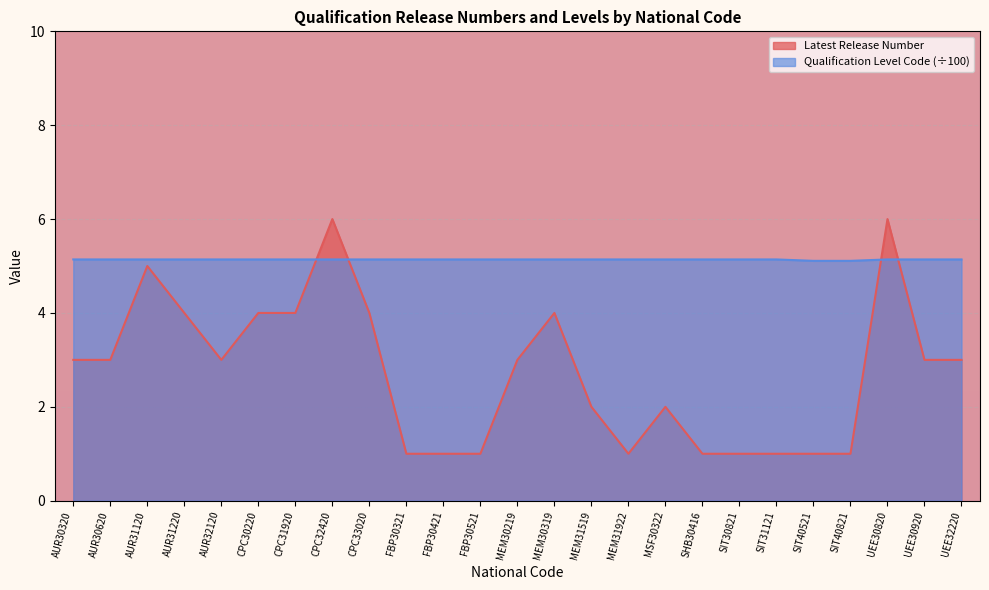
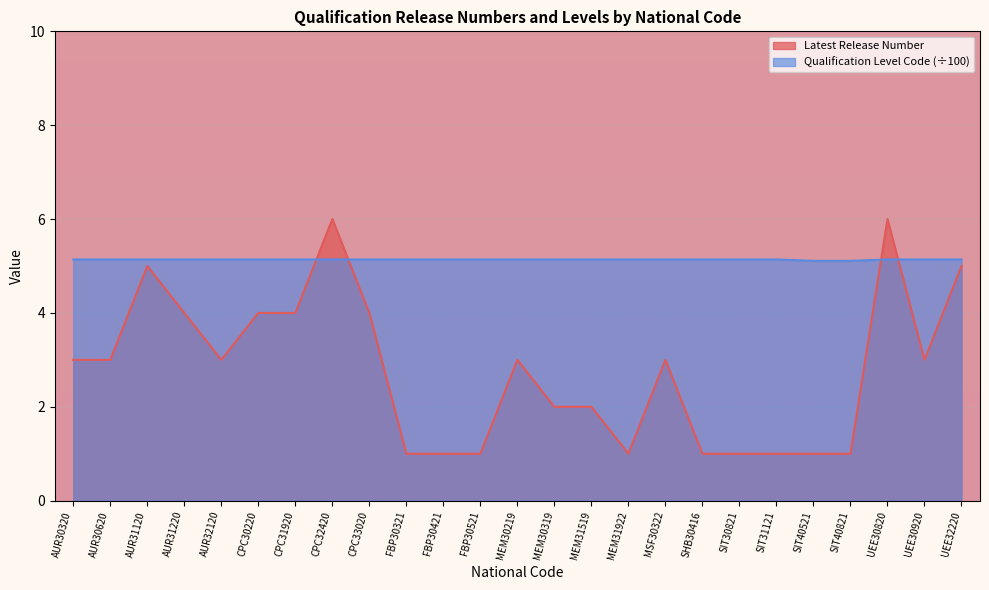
Latest Release Number, MEM30319: 4 -> 2
Latest Release Number, MSF30322: 2 -> 3
Latest Release Number, UEE32220: 3 -> 5
